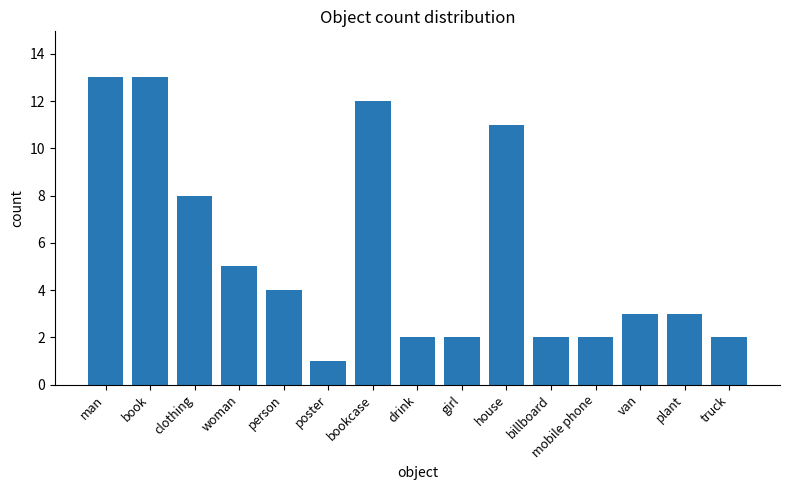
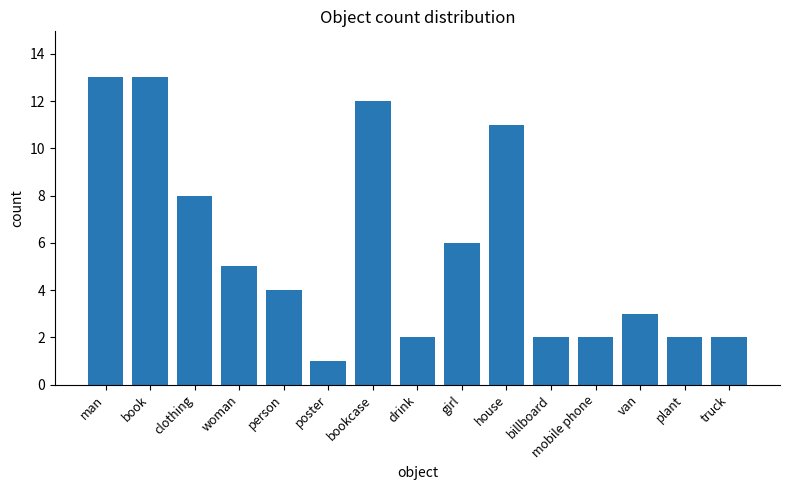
girl: 2 -> 6
plant: 3 -> 2
